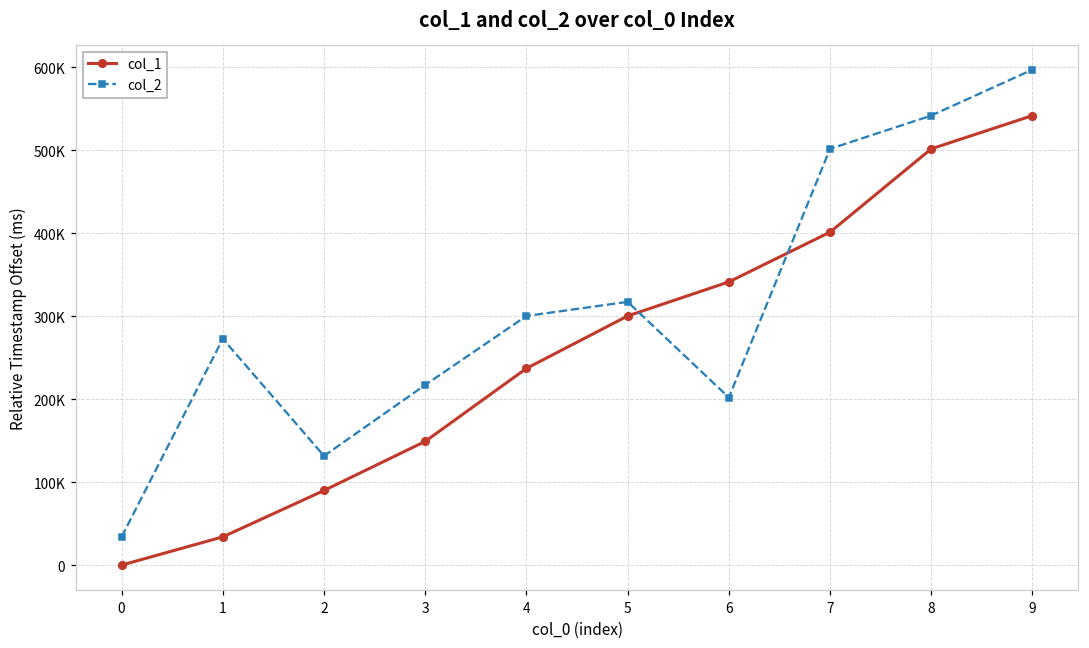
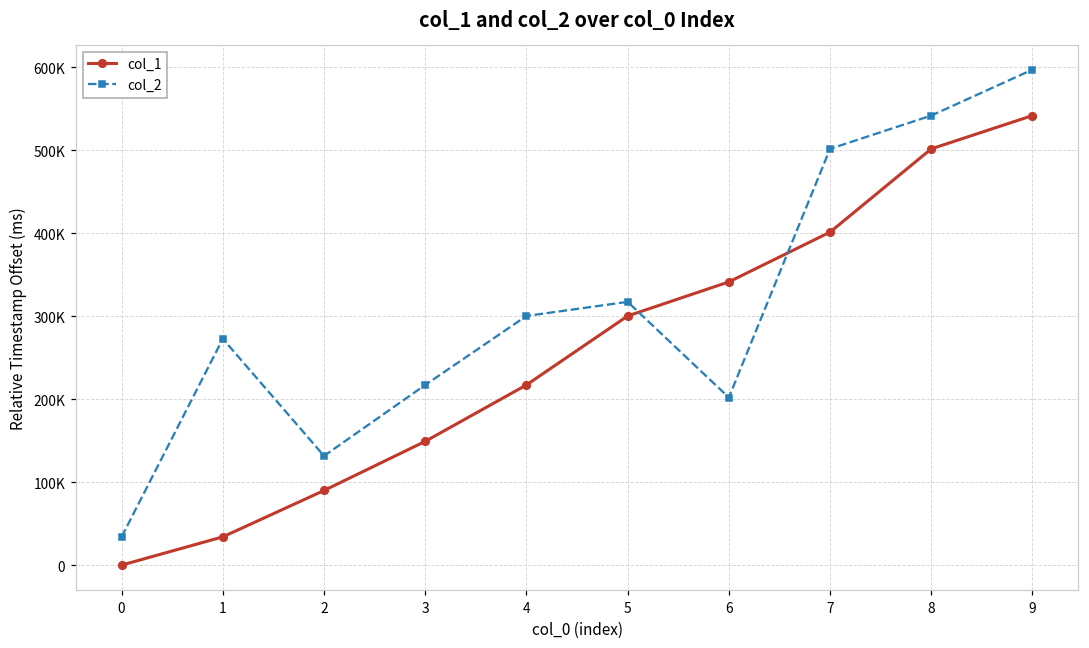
col_1, 4: 240000 -> 220000
